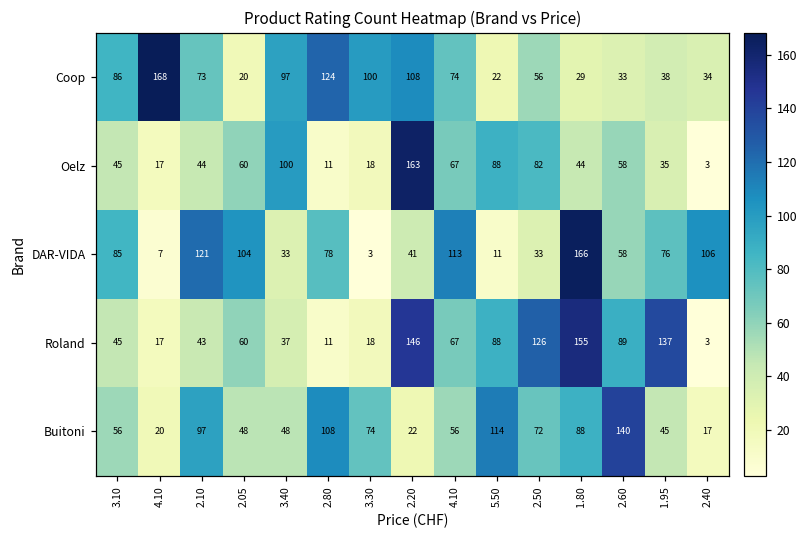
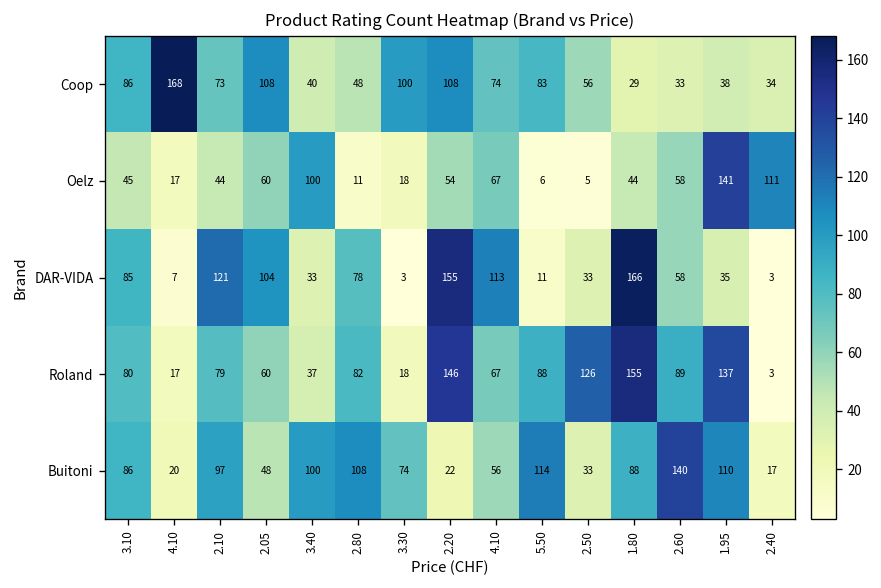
Coop, 2.05: 20 -> 108
Coop, 3.40: 97 -> 40
Coop, 2.80: 124 -> 48
Coop, 5.50: 22 -> 83
Oelz, 2.20: 163 -> 54
Oelz, 5.50: 88 -> 6
Oelz, 2.50: 82 -> 5
Oelz, 1.95: 35 -> 141
Oelz, 2.40: 3 -> 111
DAR-VIDA, 2.20: 41 -> 155
DAR-VIDA, 1.95: 76 -> 35
DAR-VIDA, 2.40: 106 -> 3
Roland, 3.10: 45 -> 80
Roland, 2.10: 43 -> 79
Roland, 2.80: 11 -> 82
Buitoni, 3.10: 56 -> 86
Buitoni, 3.40: 48 -> 100
Buitoni, 2.50: 72 -> 33
Buitoni, 1.95: 45 -> 110
